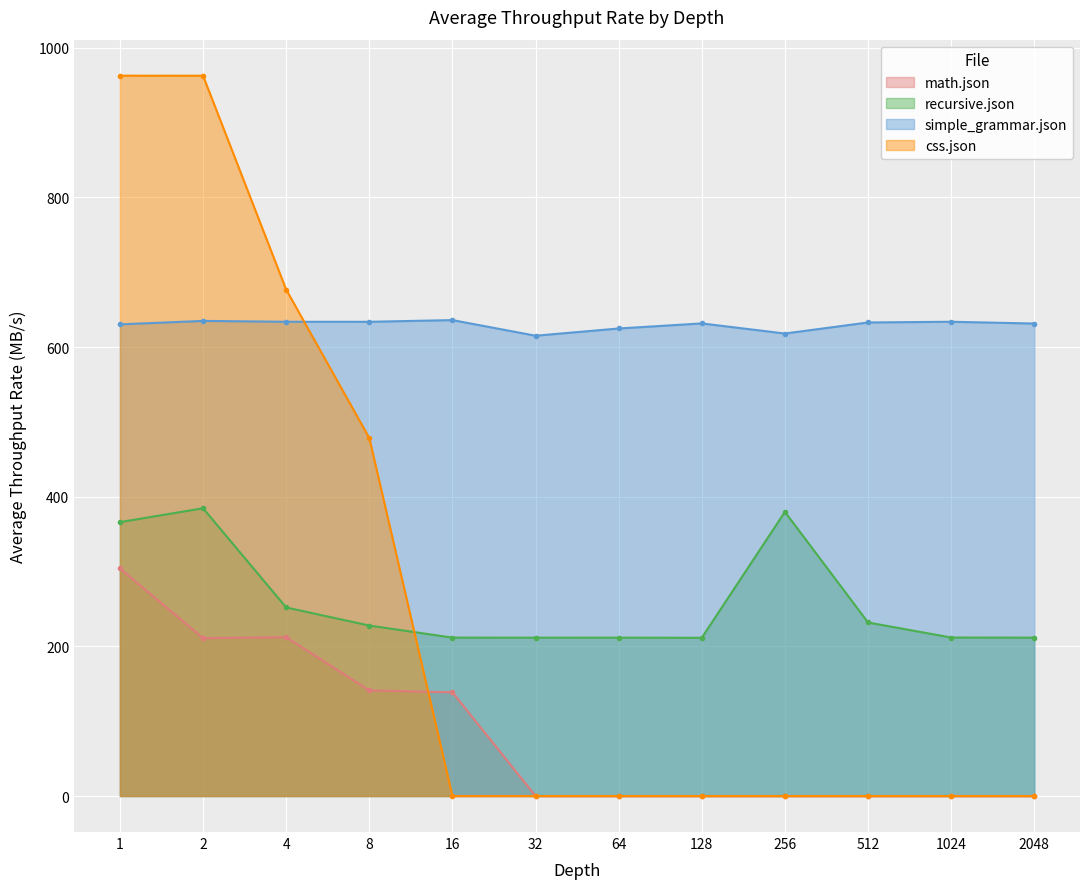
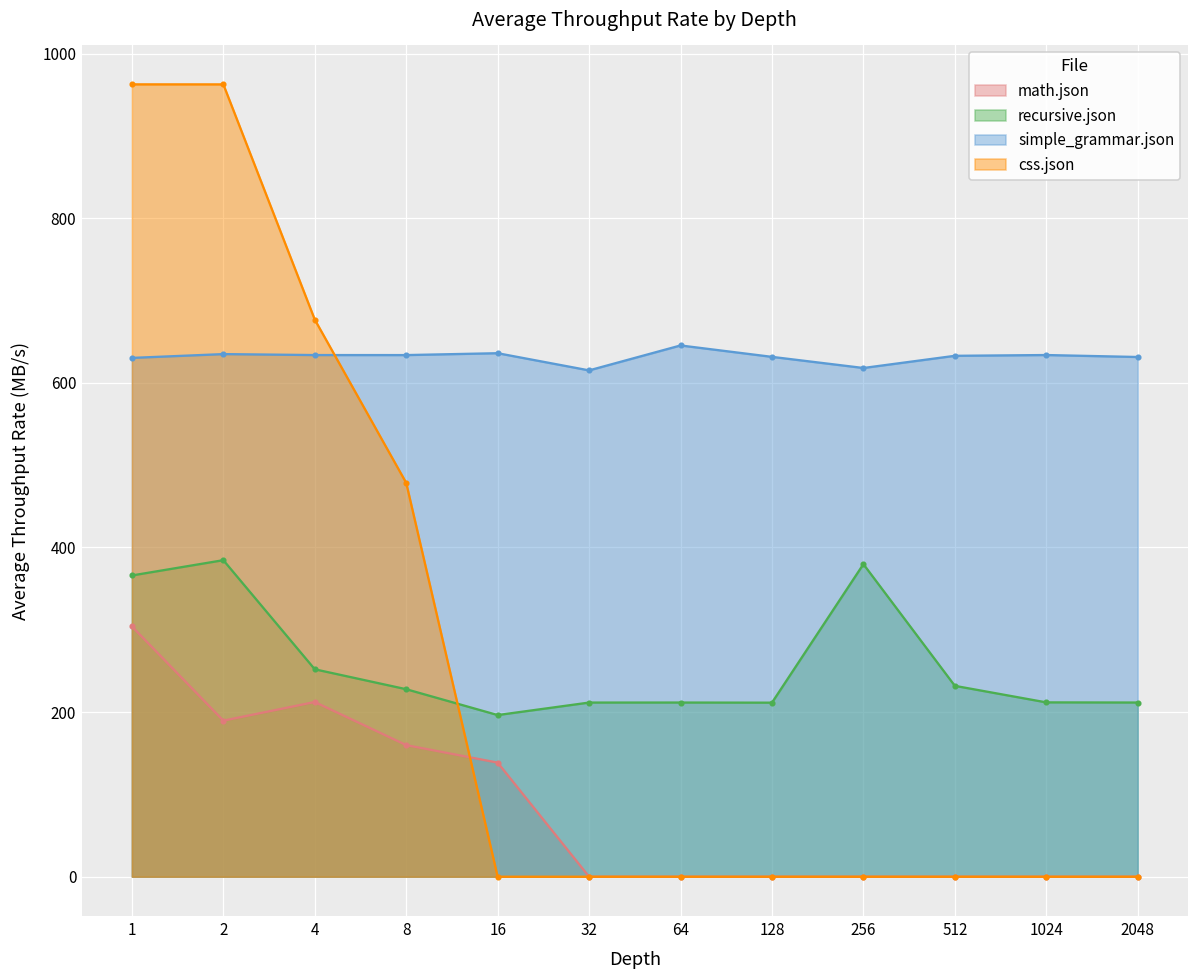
math.json, 2: 210 -> 190
math.json, 8: 140 -> 160
recursive.json, 16: 210 -> 200
simple_grammar.json, 64: 620 -> 650
